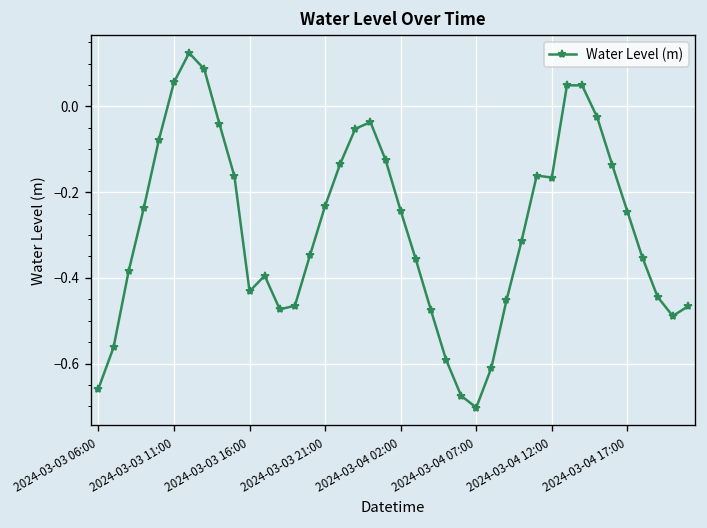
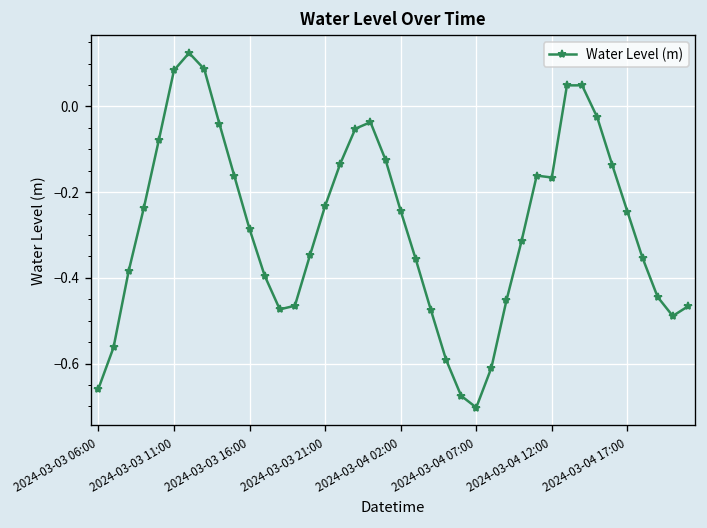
2024-03-03 11:00: 0.06 -> 0.08
2024-03-03 16:00: -0.43 -> -0.29
